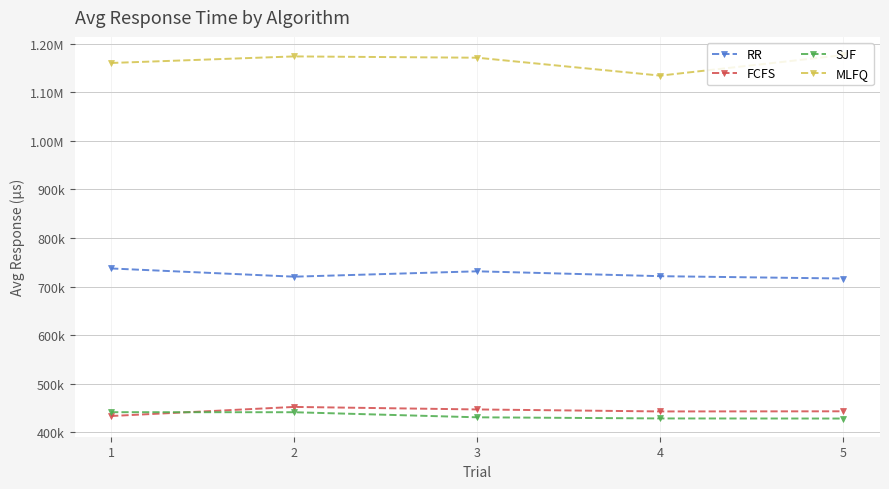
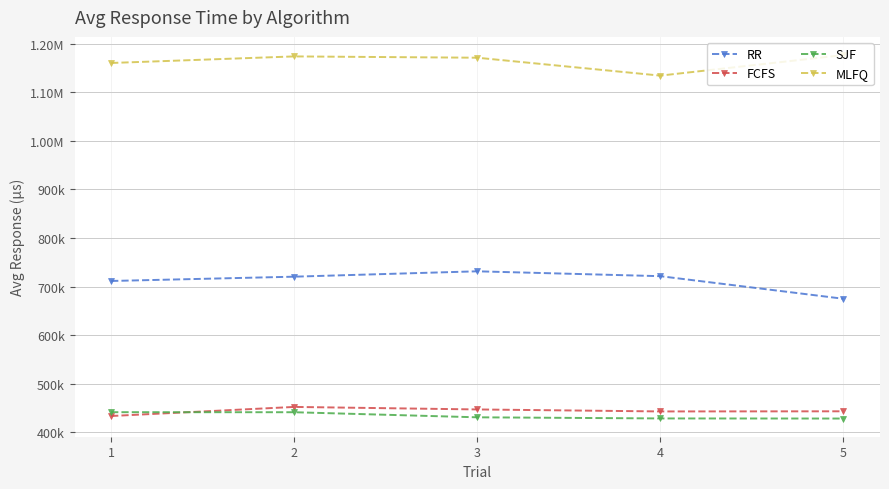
RR, 1: 740000 -> 710000
RR, 5: 720000 -> 680000
